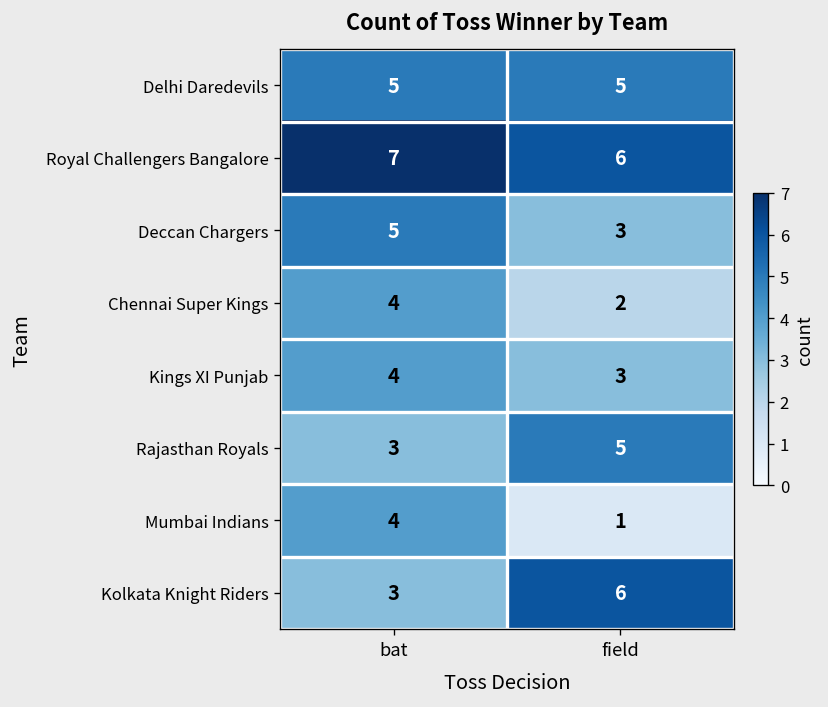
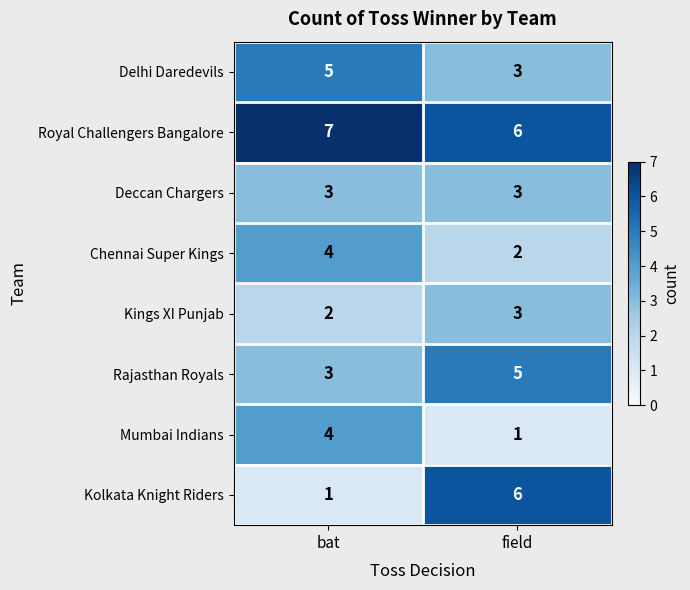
Delhi Daredevils, field: 5 -> 3
Deccan Chargers, bat: 5 -> 3
Kings XI Punjab, bat: 4 -> 2
Kolkata Knight Riders, bat: 3 -> 1
